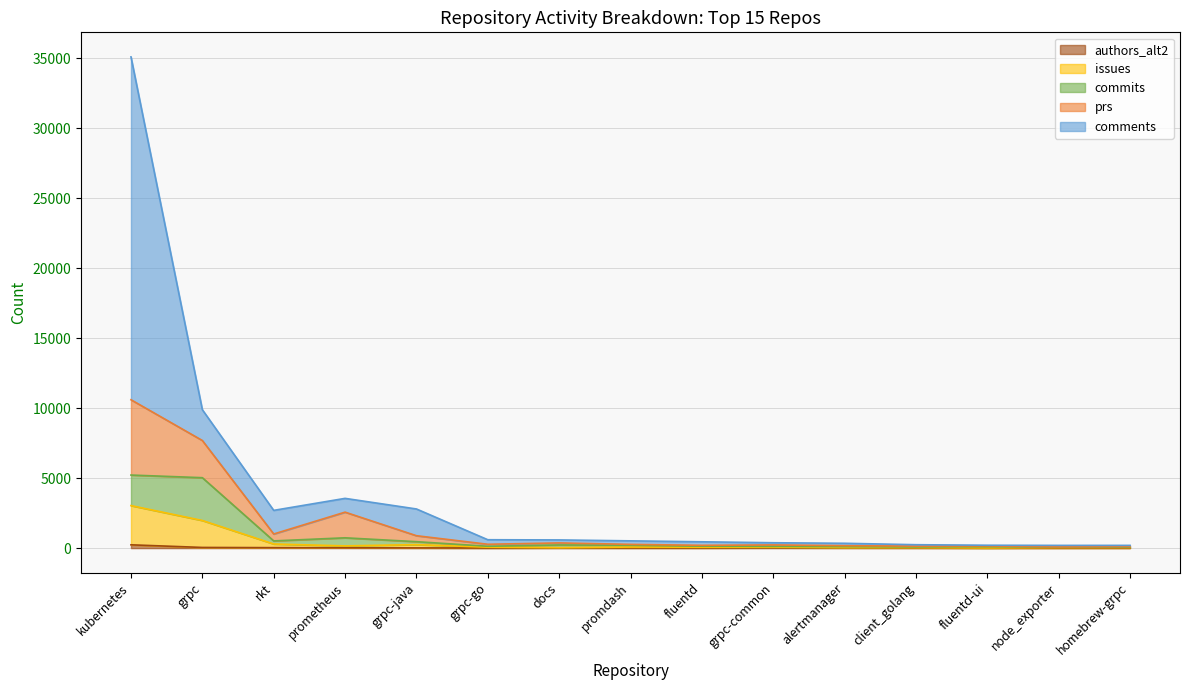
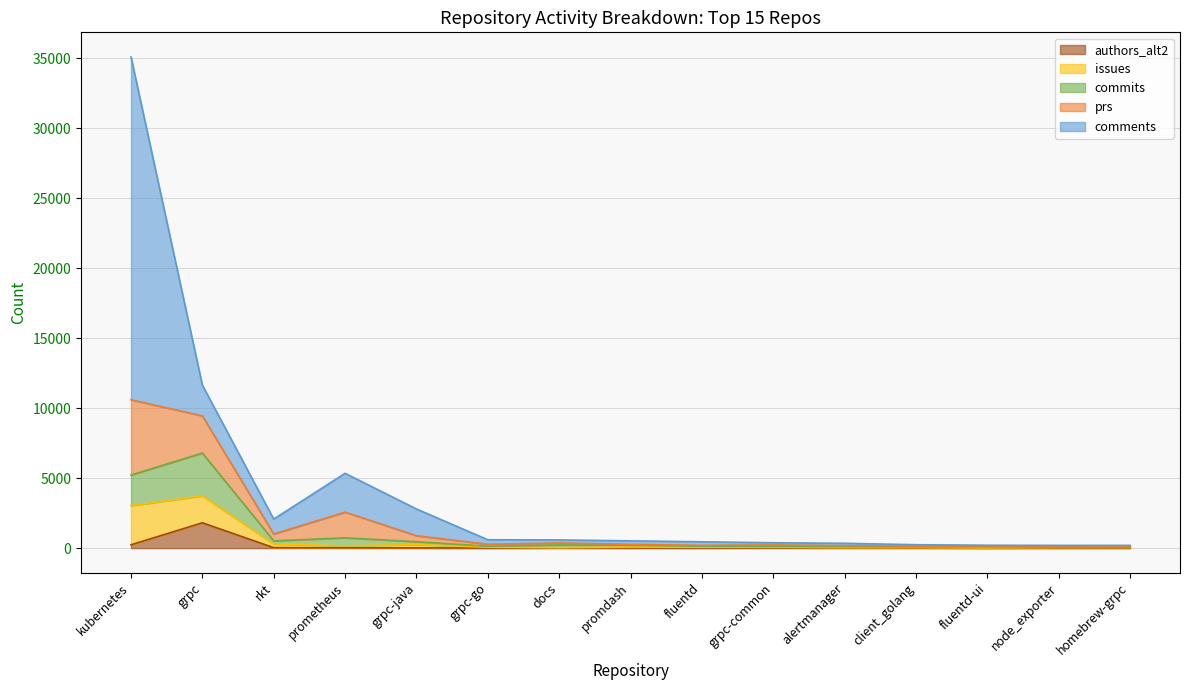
authors_alt2, grpc: 0 -> 1800
comments, rkt: 1700 -> 1100
comments, prometheus: 1000 -> 2800
